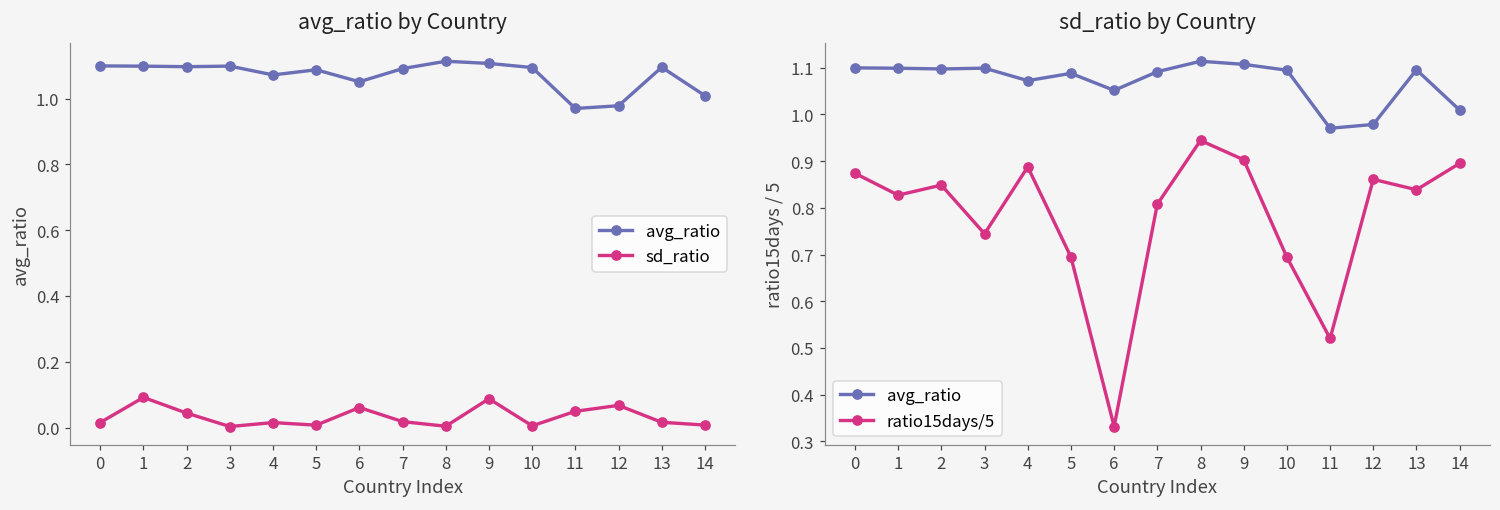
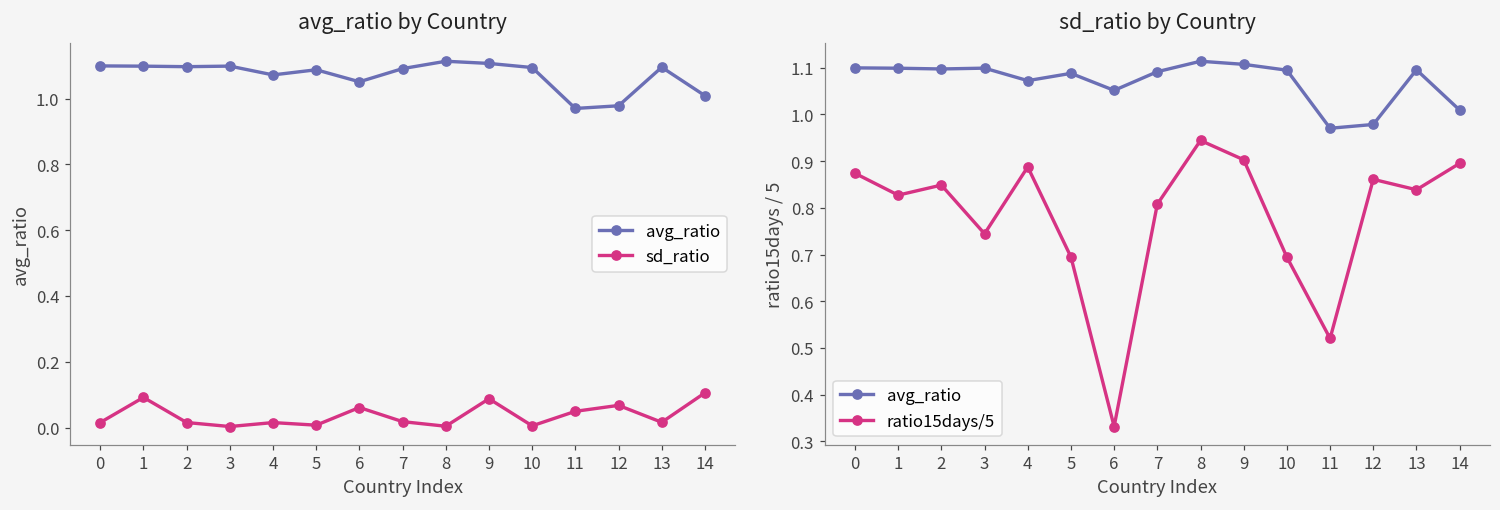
avg_ratio by Country, sd_ratio, 2: 0.04 -> 0.02
avg_ratio by Country, sd_ratio, 14: 0.01 -> 0.11
